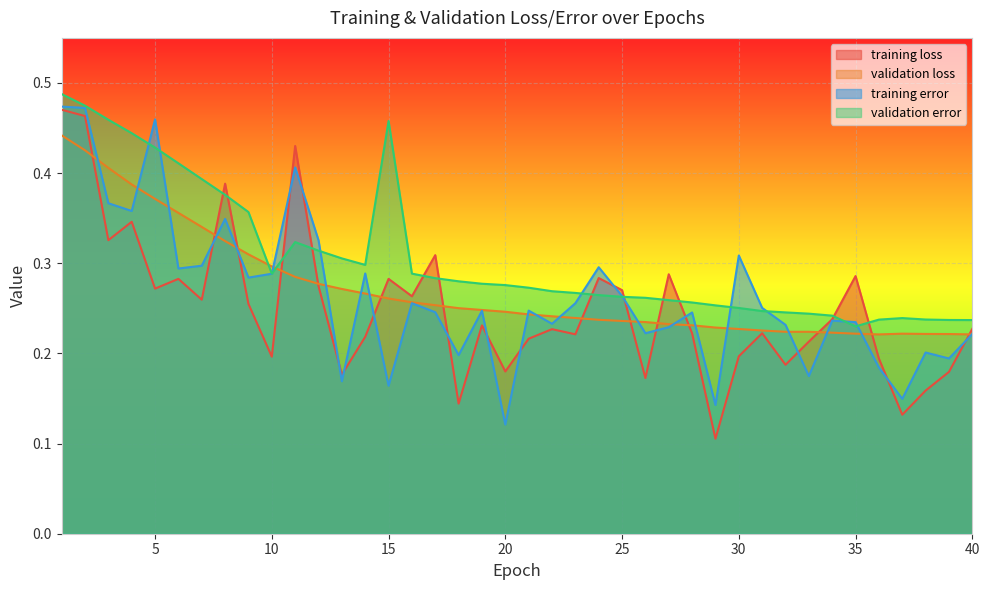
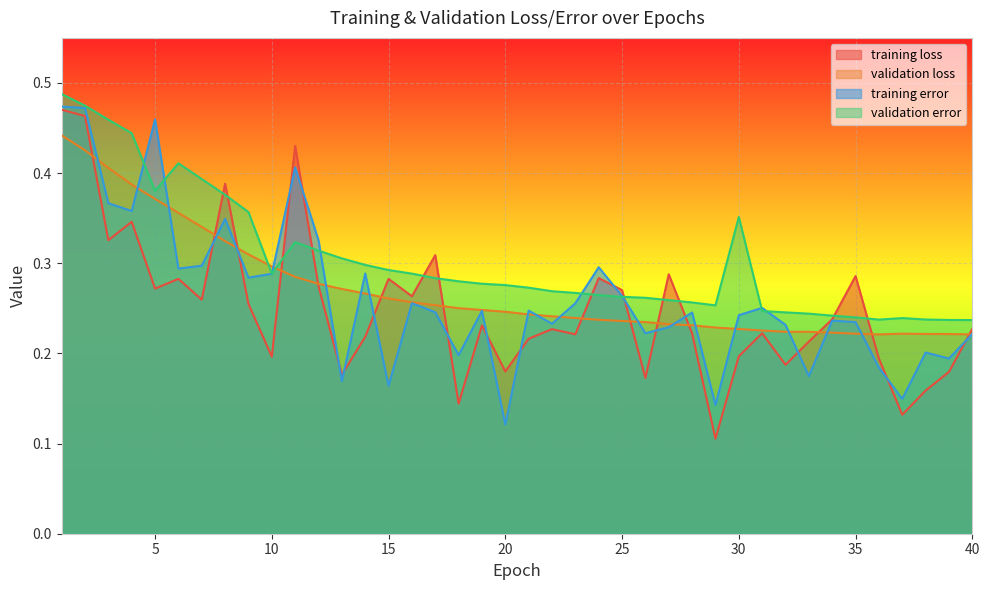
validation error, 5: 0.43 -> 0.38
validation error, 15: 0.46 -> 0.29
training error, 30: 0.31 -> 0.24
validation error, 30: 0.25 -> 0.35
validation error, 35: 0.23 -> 0.24
